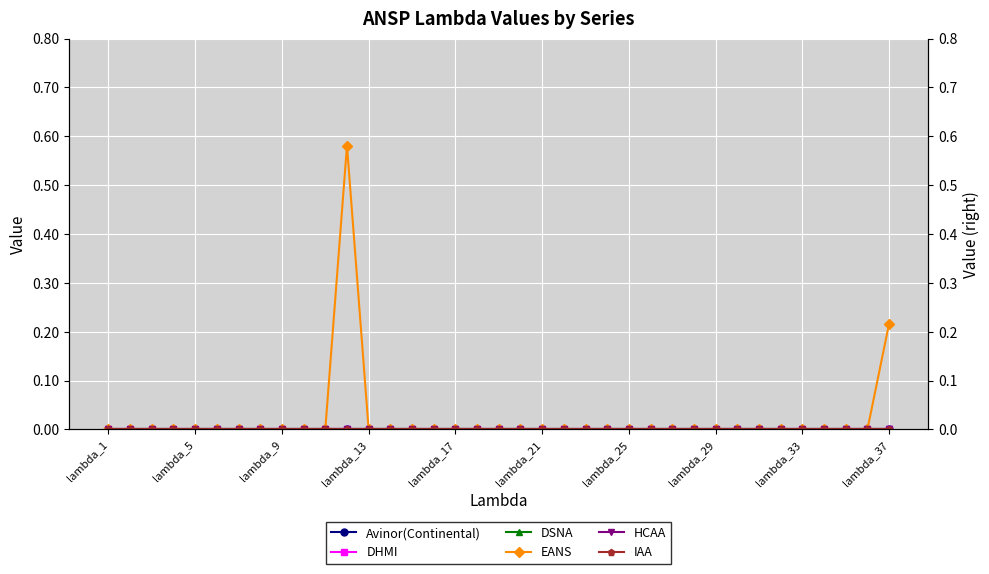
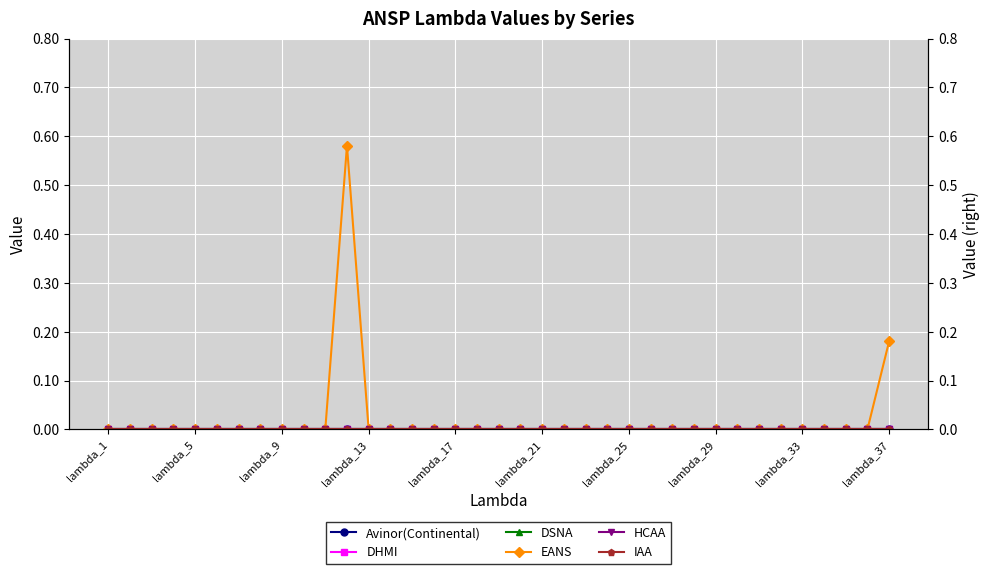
EANS, lambda_37: 0.22 -> 0.18
